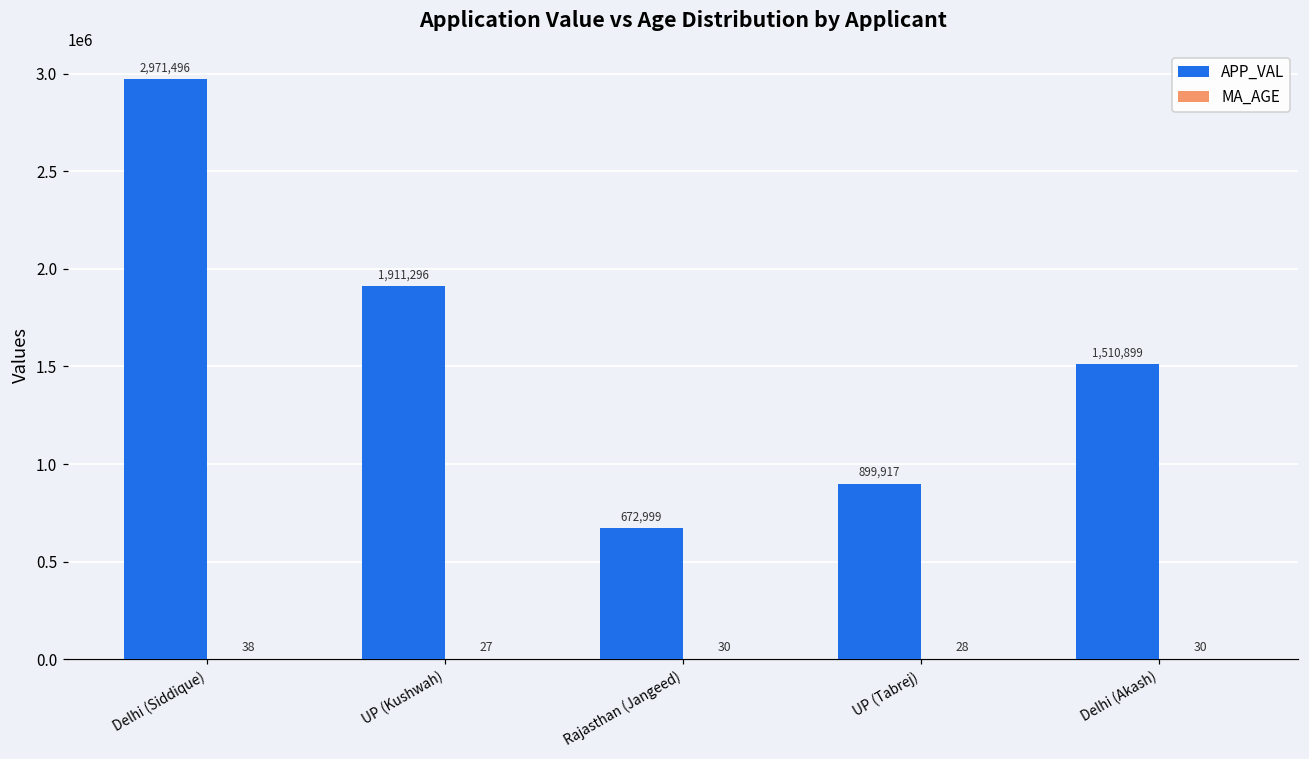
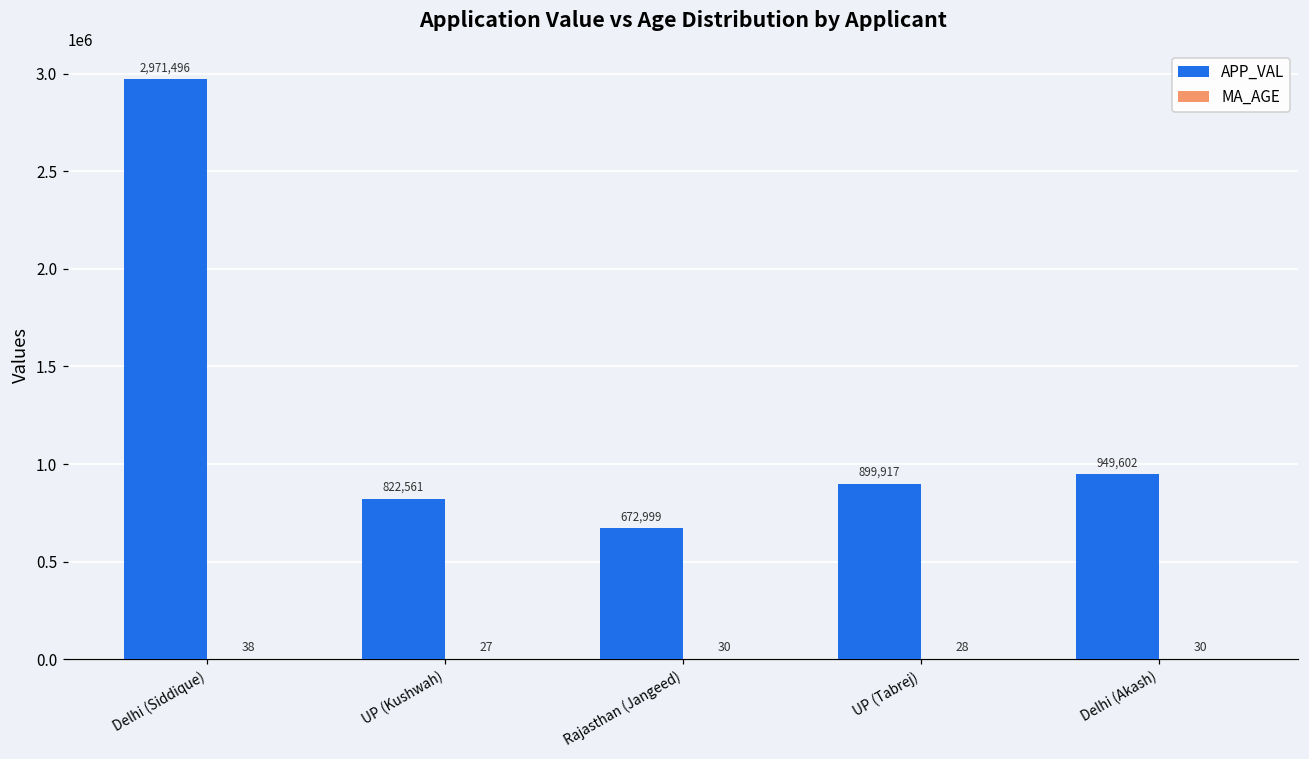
APP_VAL, UP (Kushwah): 1,911,296 -> 822,561
APP_VAL, Delhi (Akash): 1,510,899 -> 949,602
